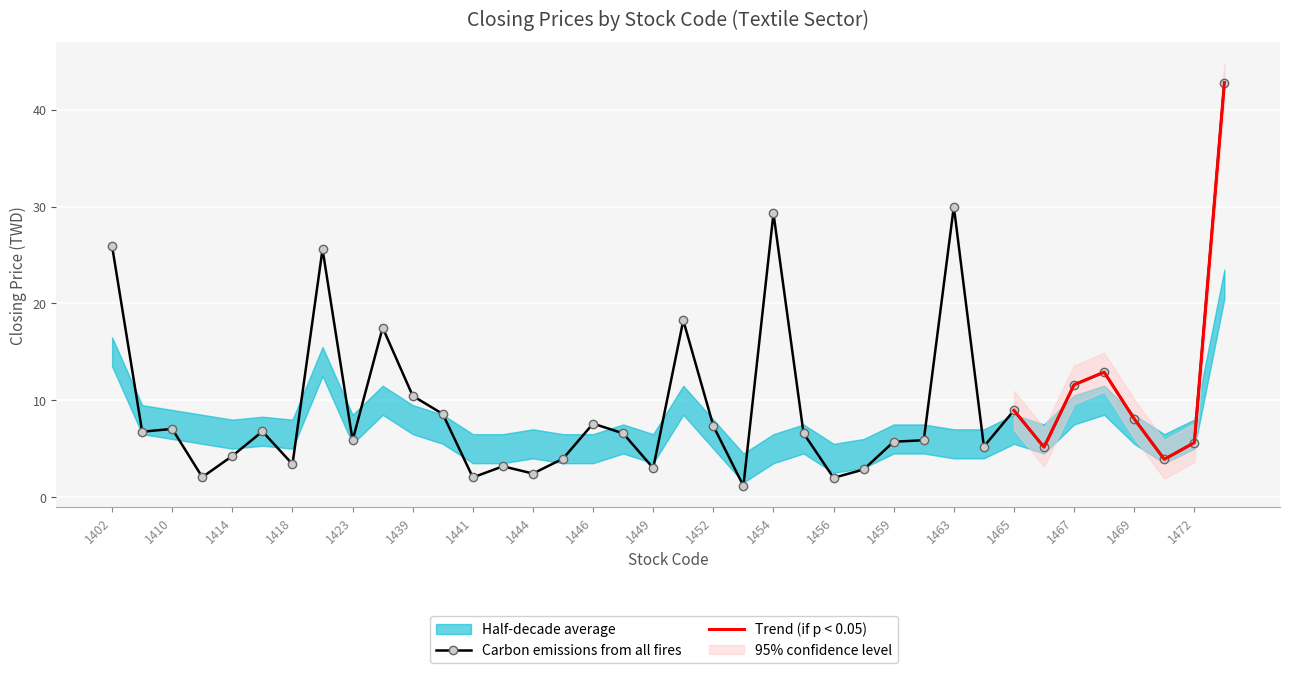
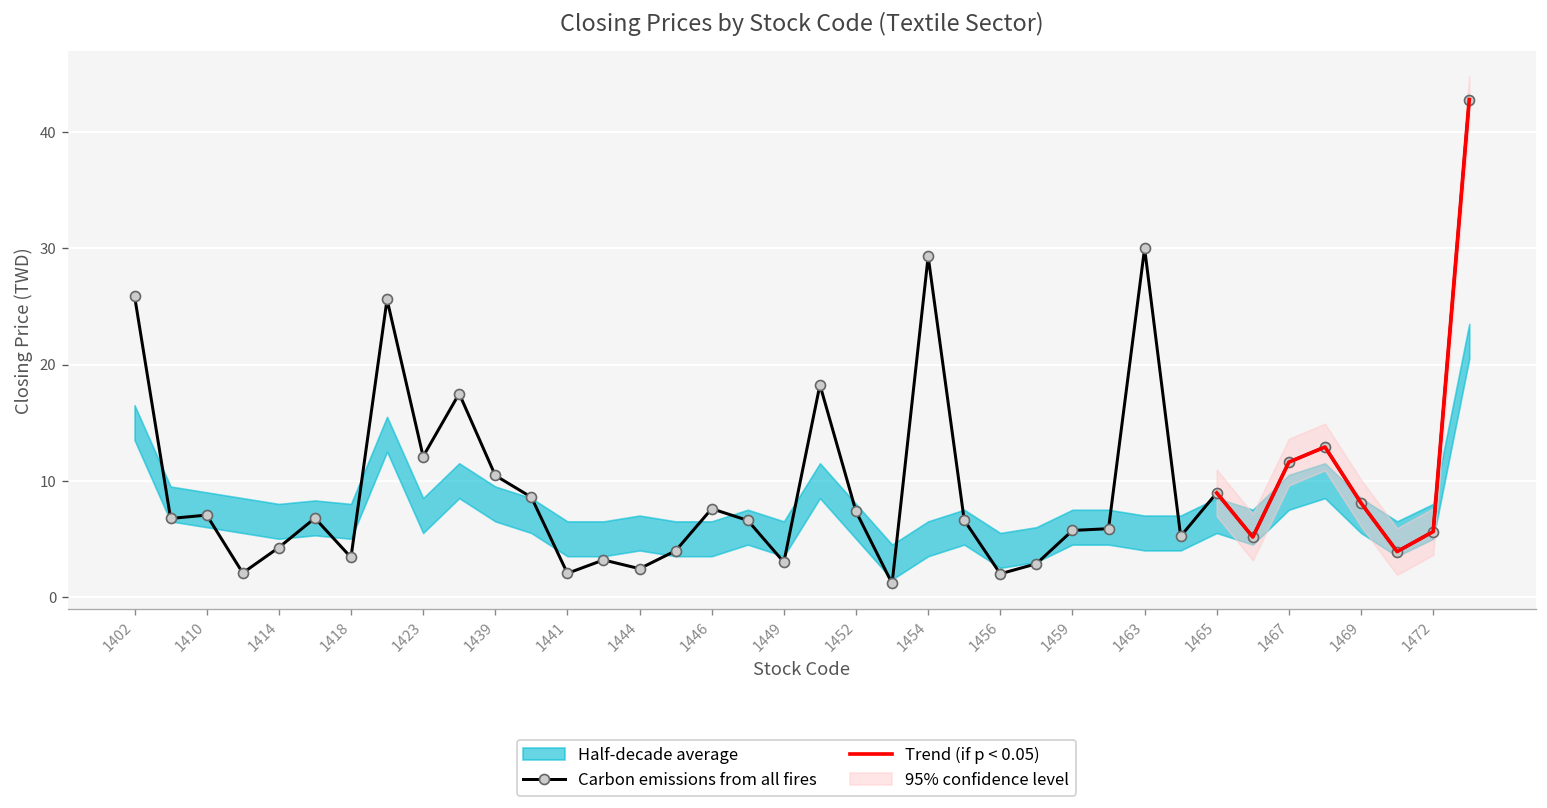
Carbon emissions from all fires, 1423: 6 -> 12
